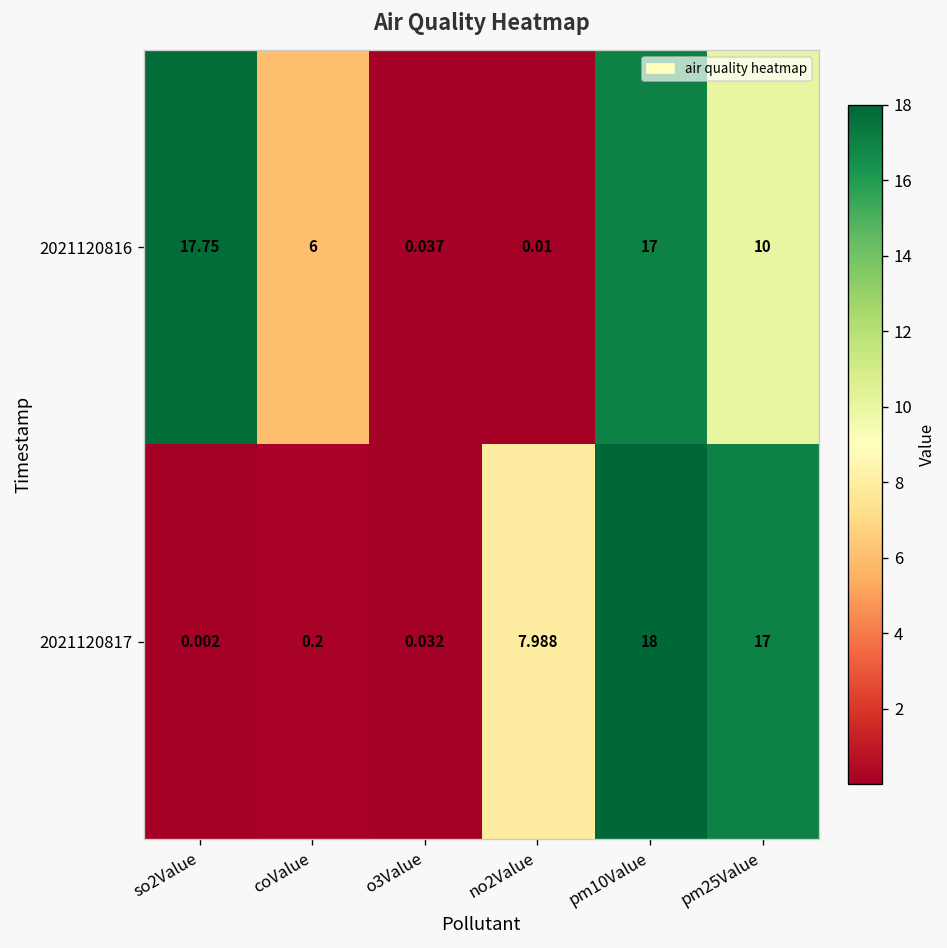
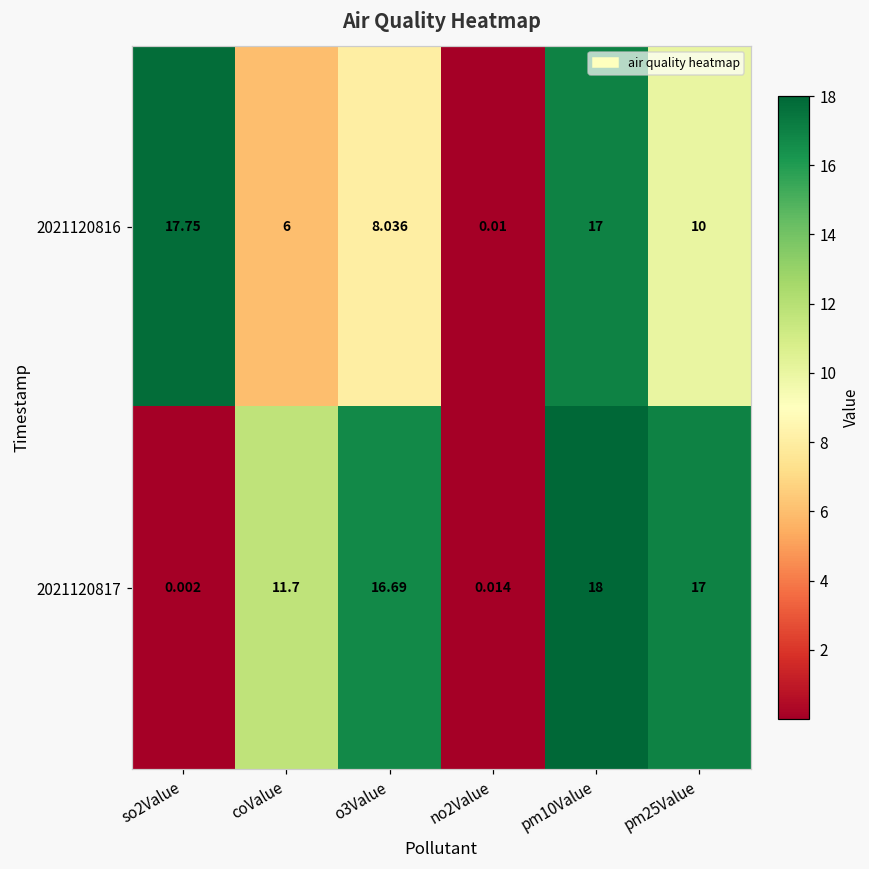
2021120816, o3Value: 0.037 -> 8.036
2021120817, coValue: 0.2 -> 11.7
2021120817, o3Value: 0.032 -> 16.69
2021120817, no2Value: 7.988 -> 0.014
